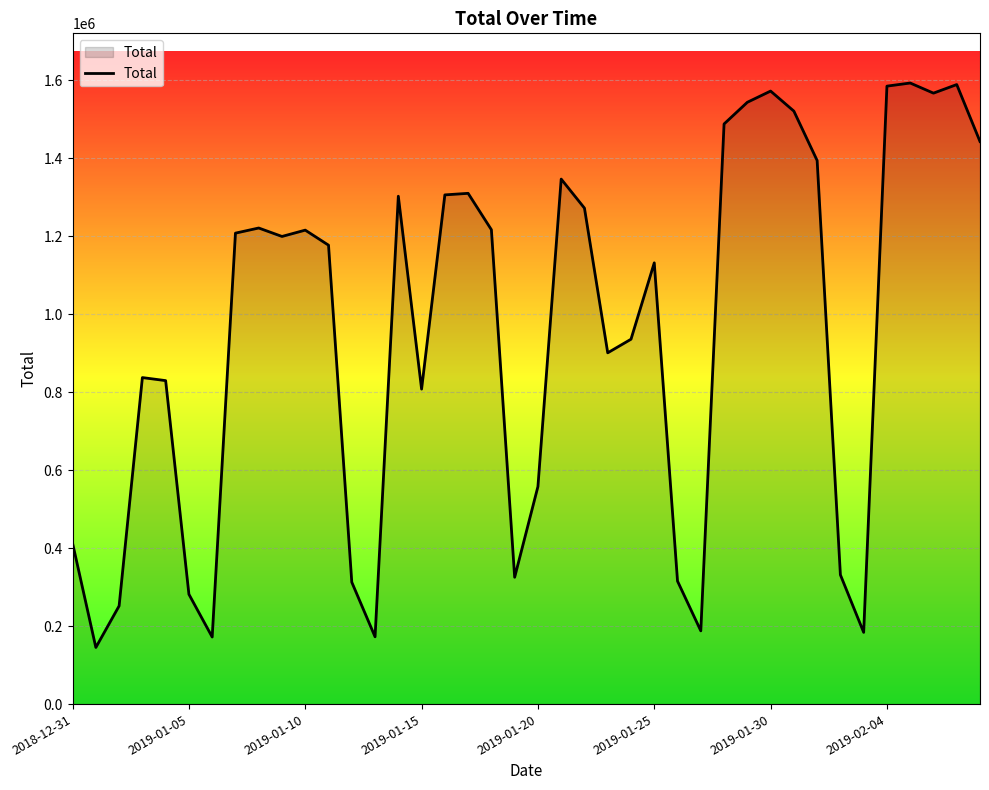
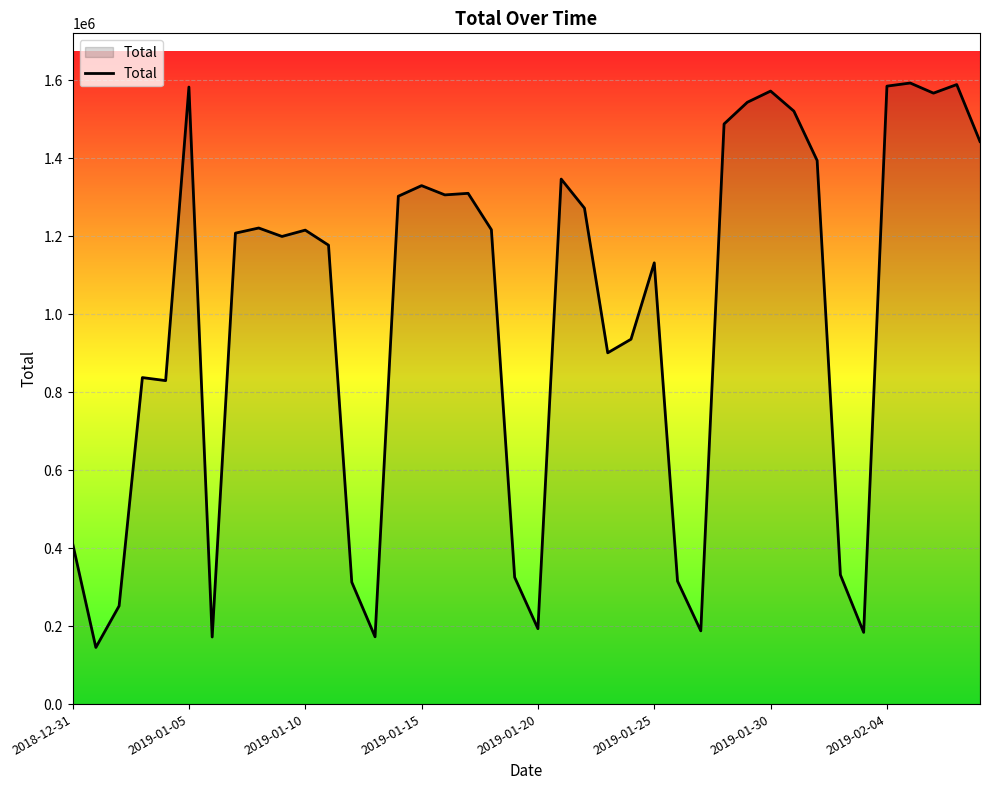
2019-01-05: 280000 -> 1580000
2019-01-15: 810000 -> 1330000
2019-01-20: 560000 -> 190000
